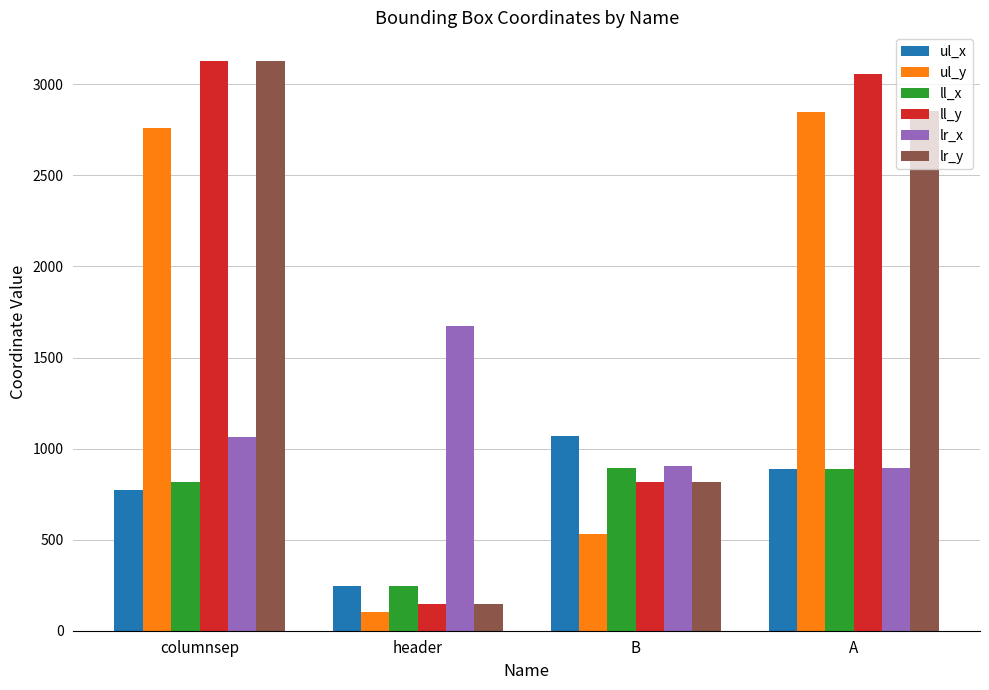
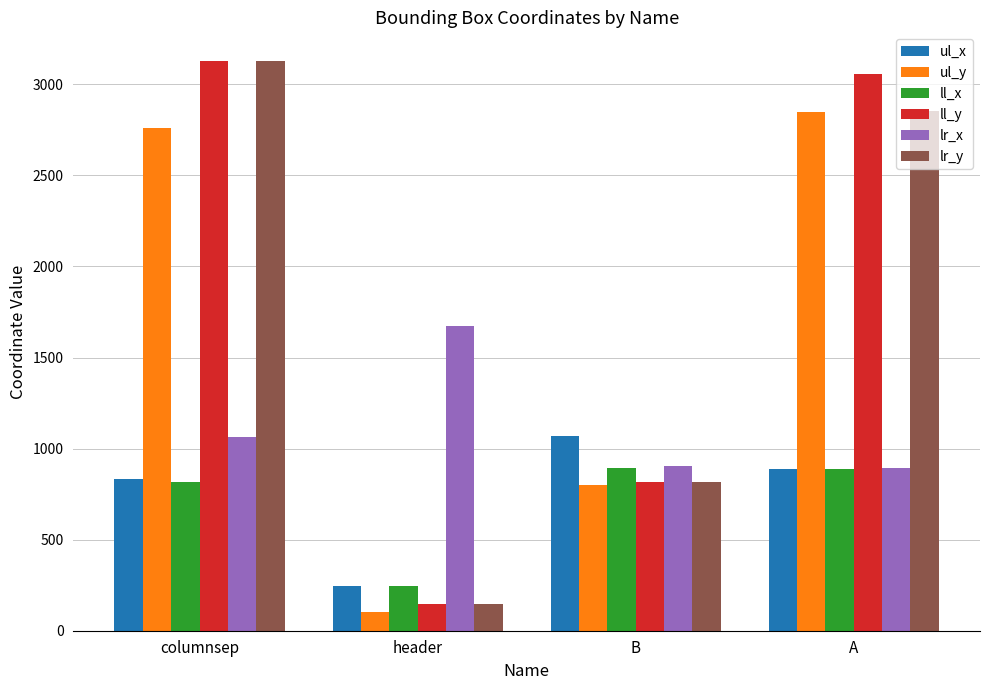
ul_x, columnsep: 770 -> 840
ul_y, B: 530 -> 800
